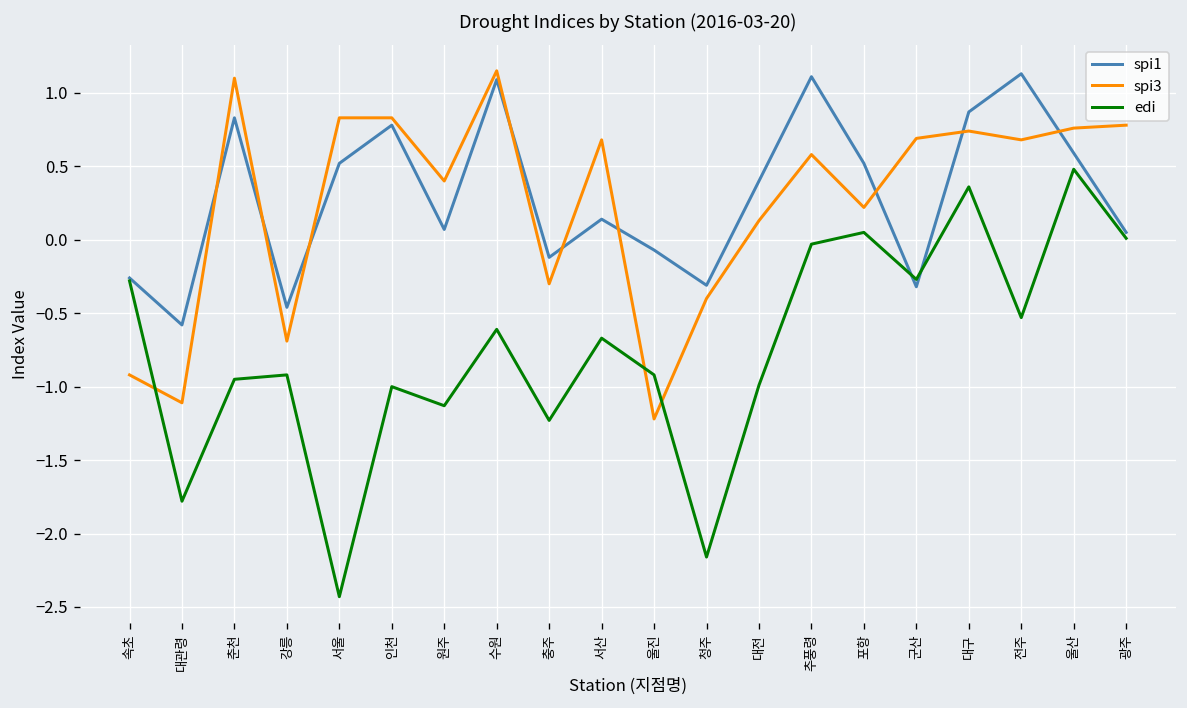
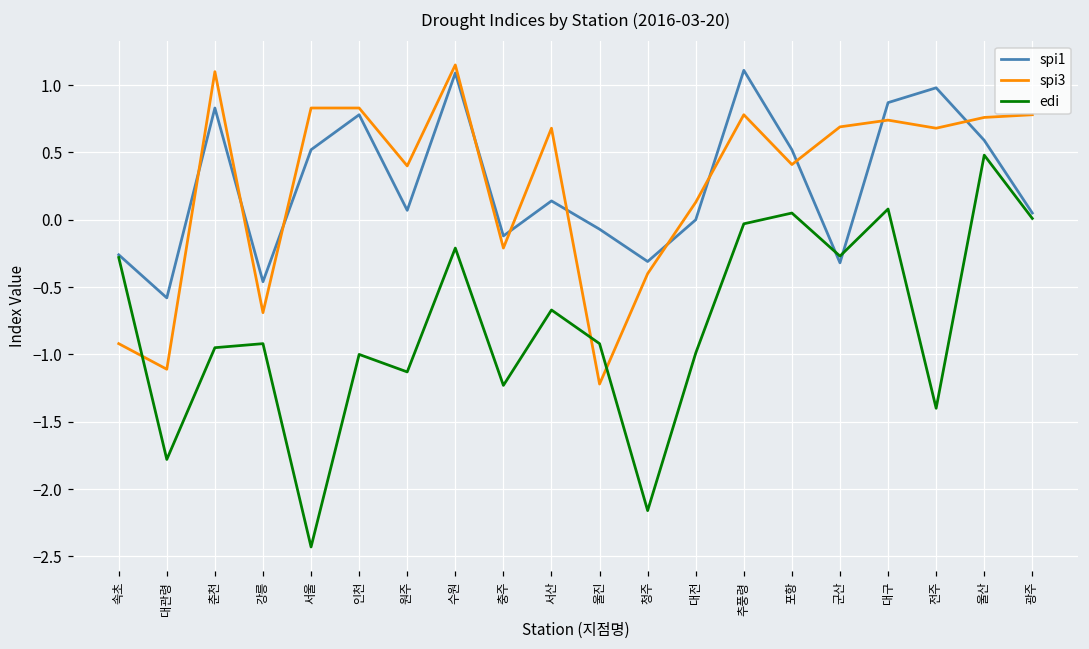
edi, 수원: -0.61 -> -0.21
spi3, 충주: -0.30 -> -0.21
spi1, 대전: 0.4 -> 0.0
spi3, 추풍령: 0.58 -> 0.78
spi3, 포항: 0.22 -> 0.41
edi, 대구: 0.36 -> 0.08
spi1, 전주: 1.13 -> 0.98
edi, 전주: -0.53 -> -1.40
